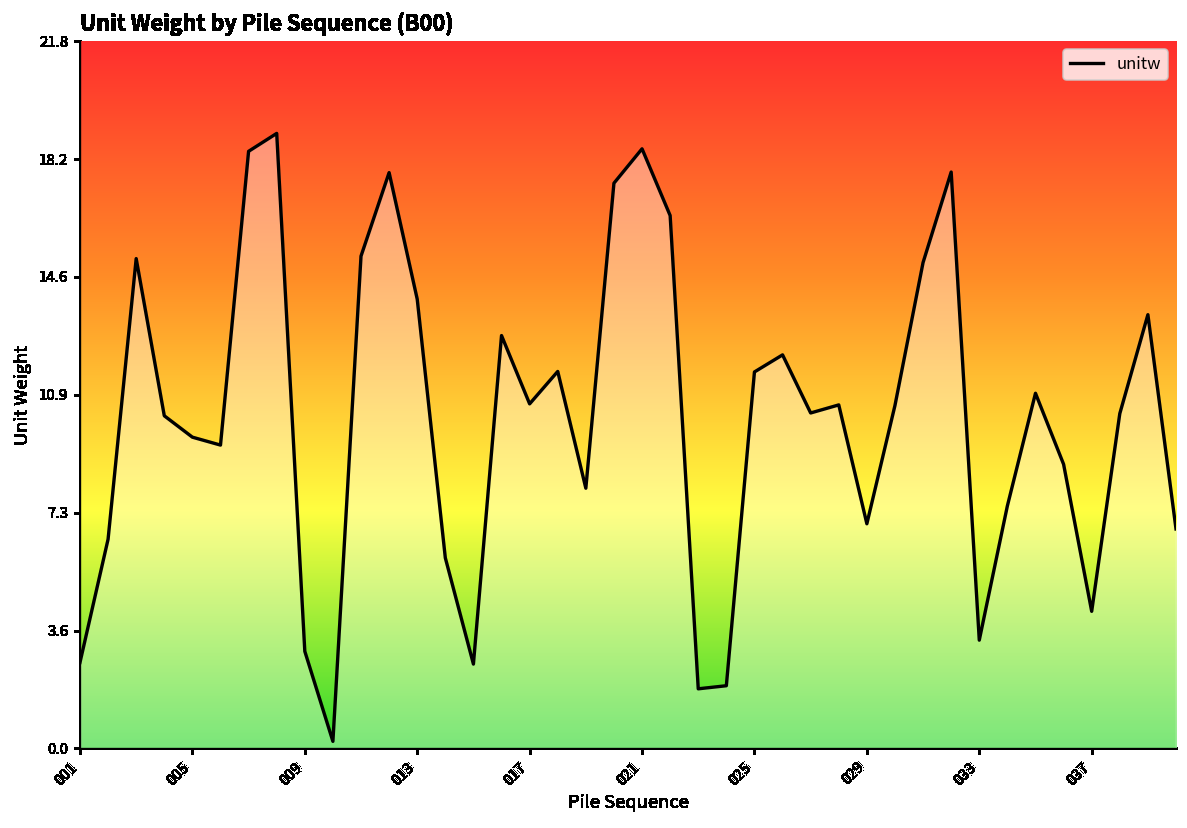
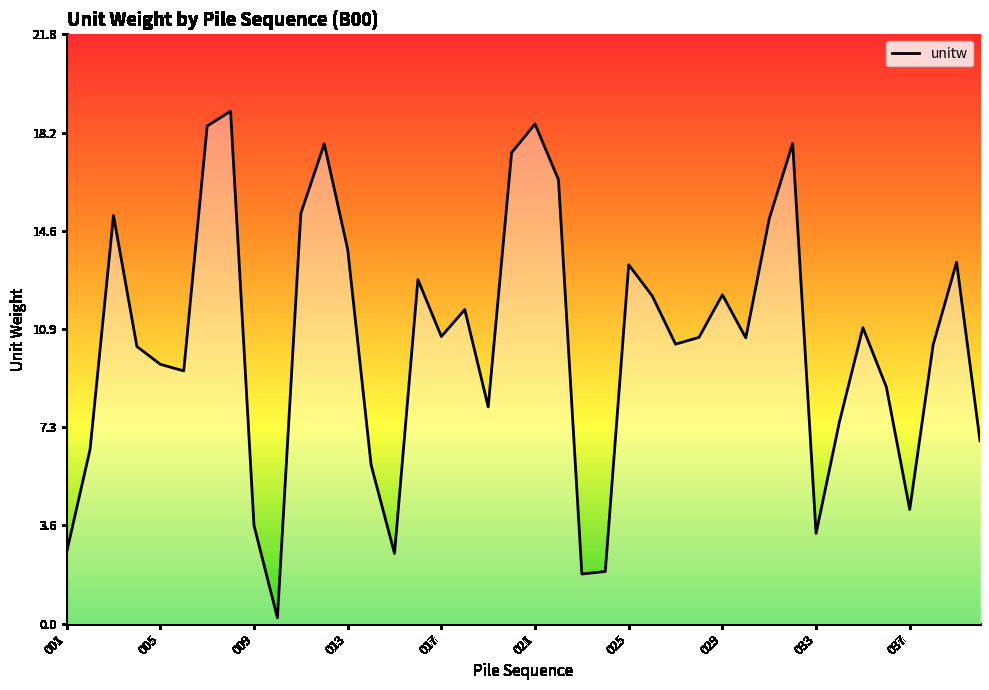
009: 3.0 -> 3.6
025: 11.6 -> 13.3
029: 6.9 -> 12.2
